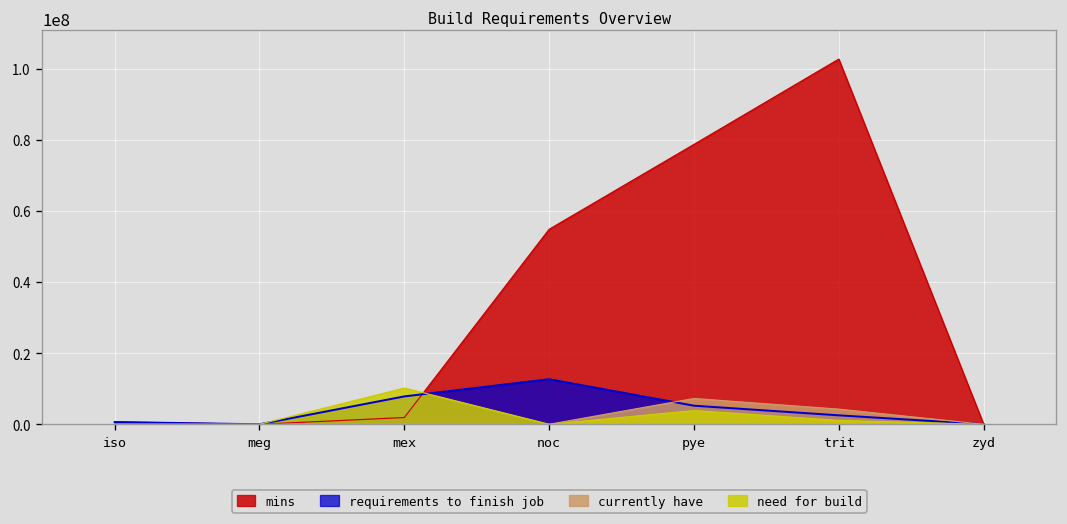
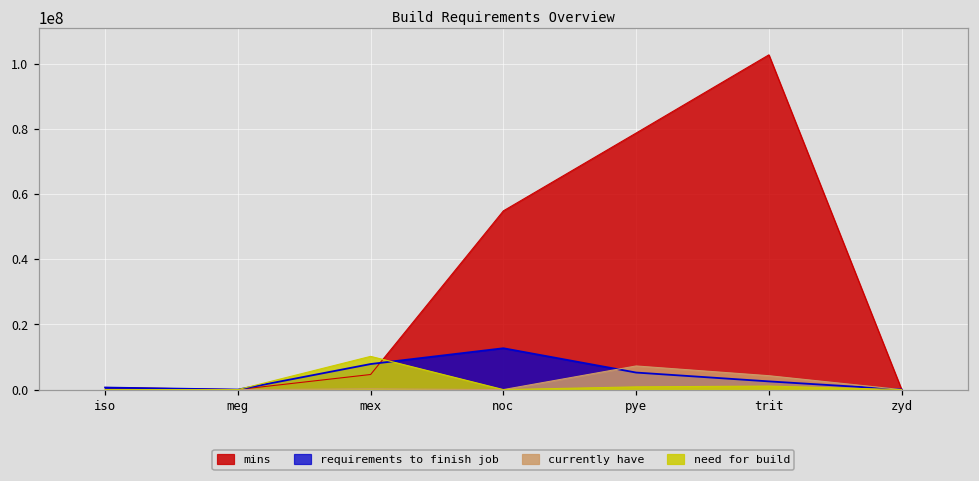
mins, mex: 2000000 -> 5000000
need for build, pye: 4000000 -> 1000000
